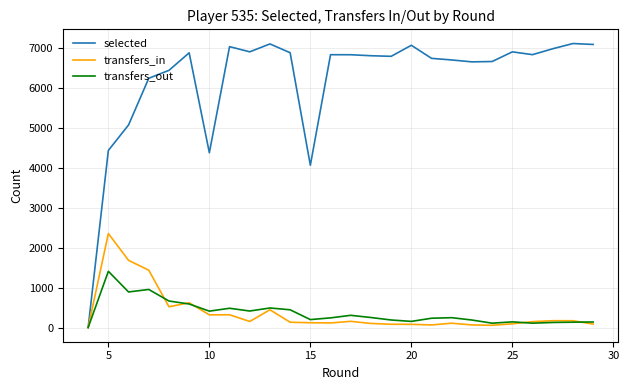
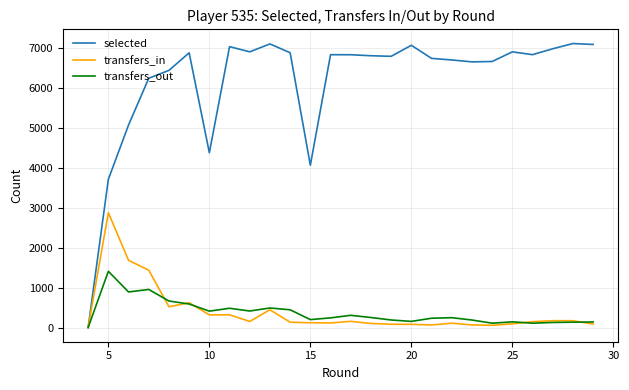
selected, 5: 4400 -> 3700
transfers_in, 5: 2400 -> 2900
